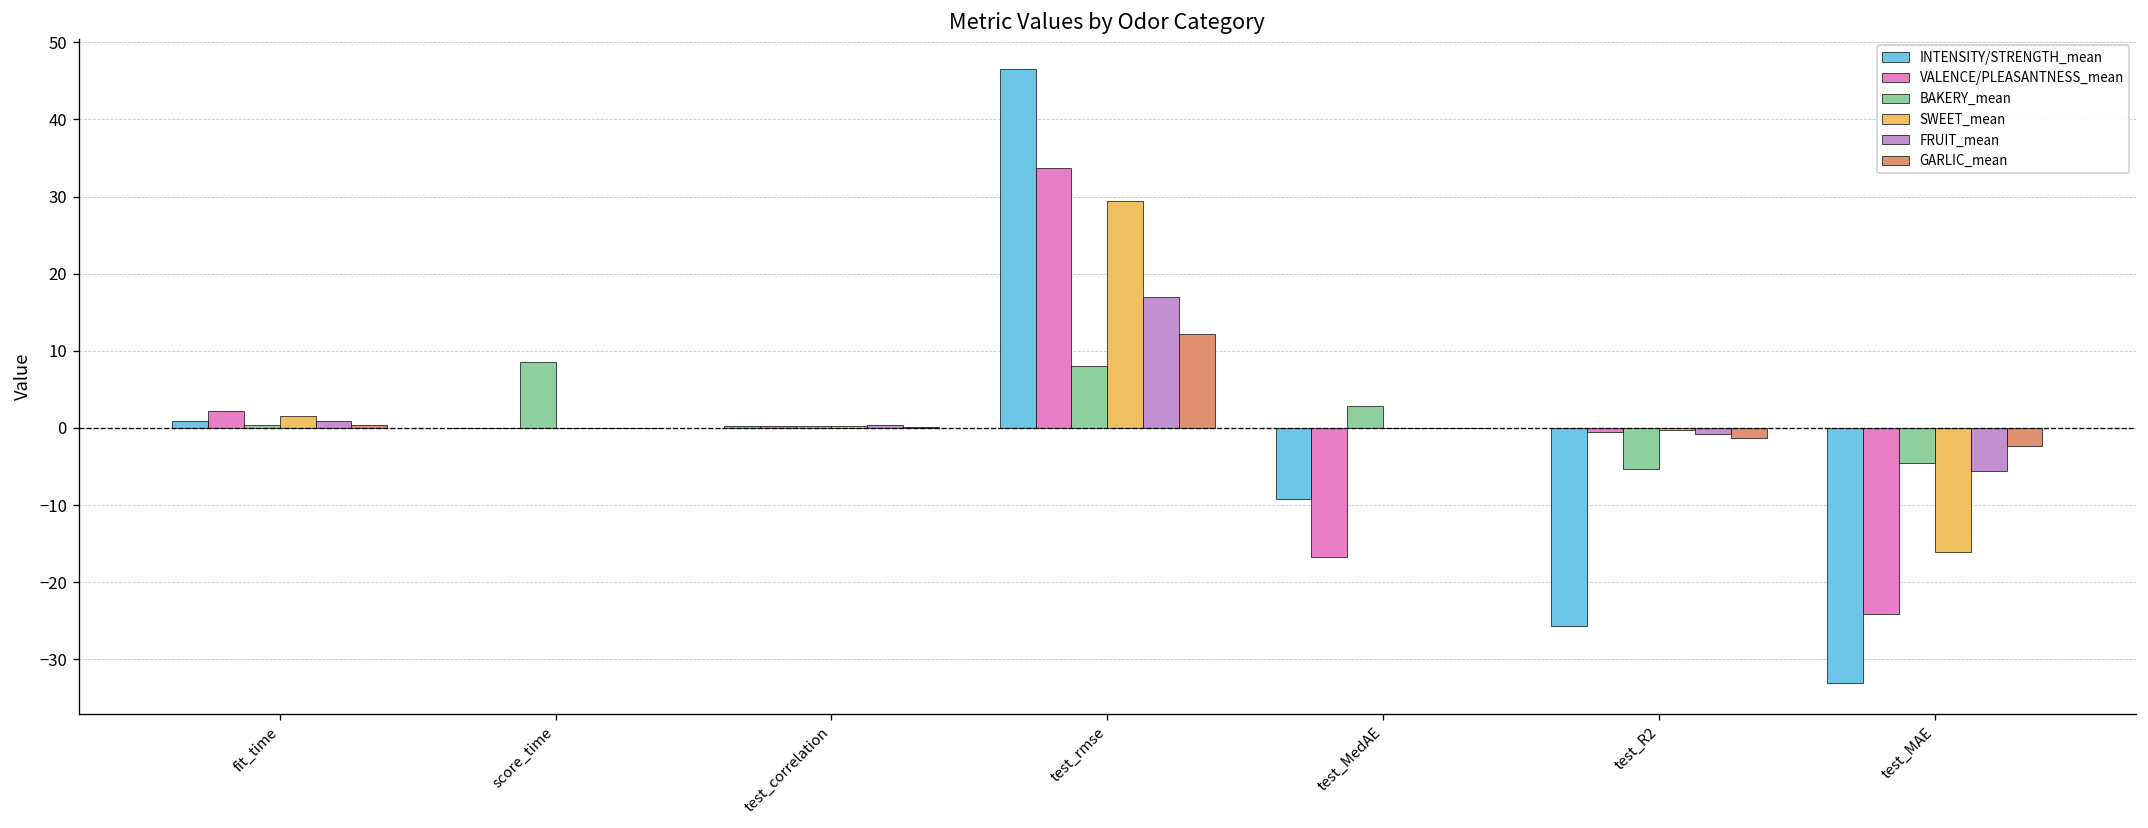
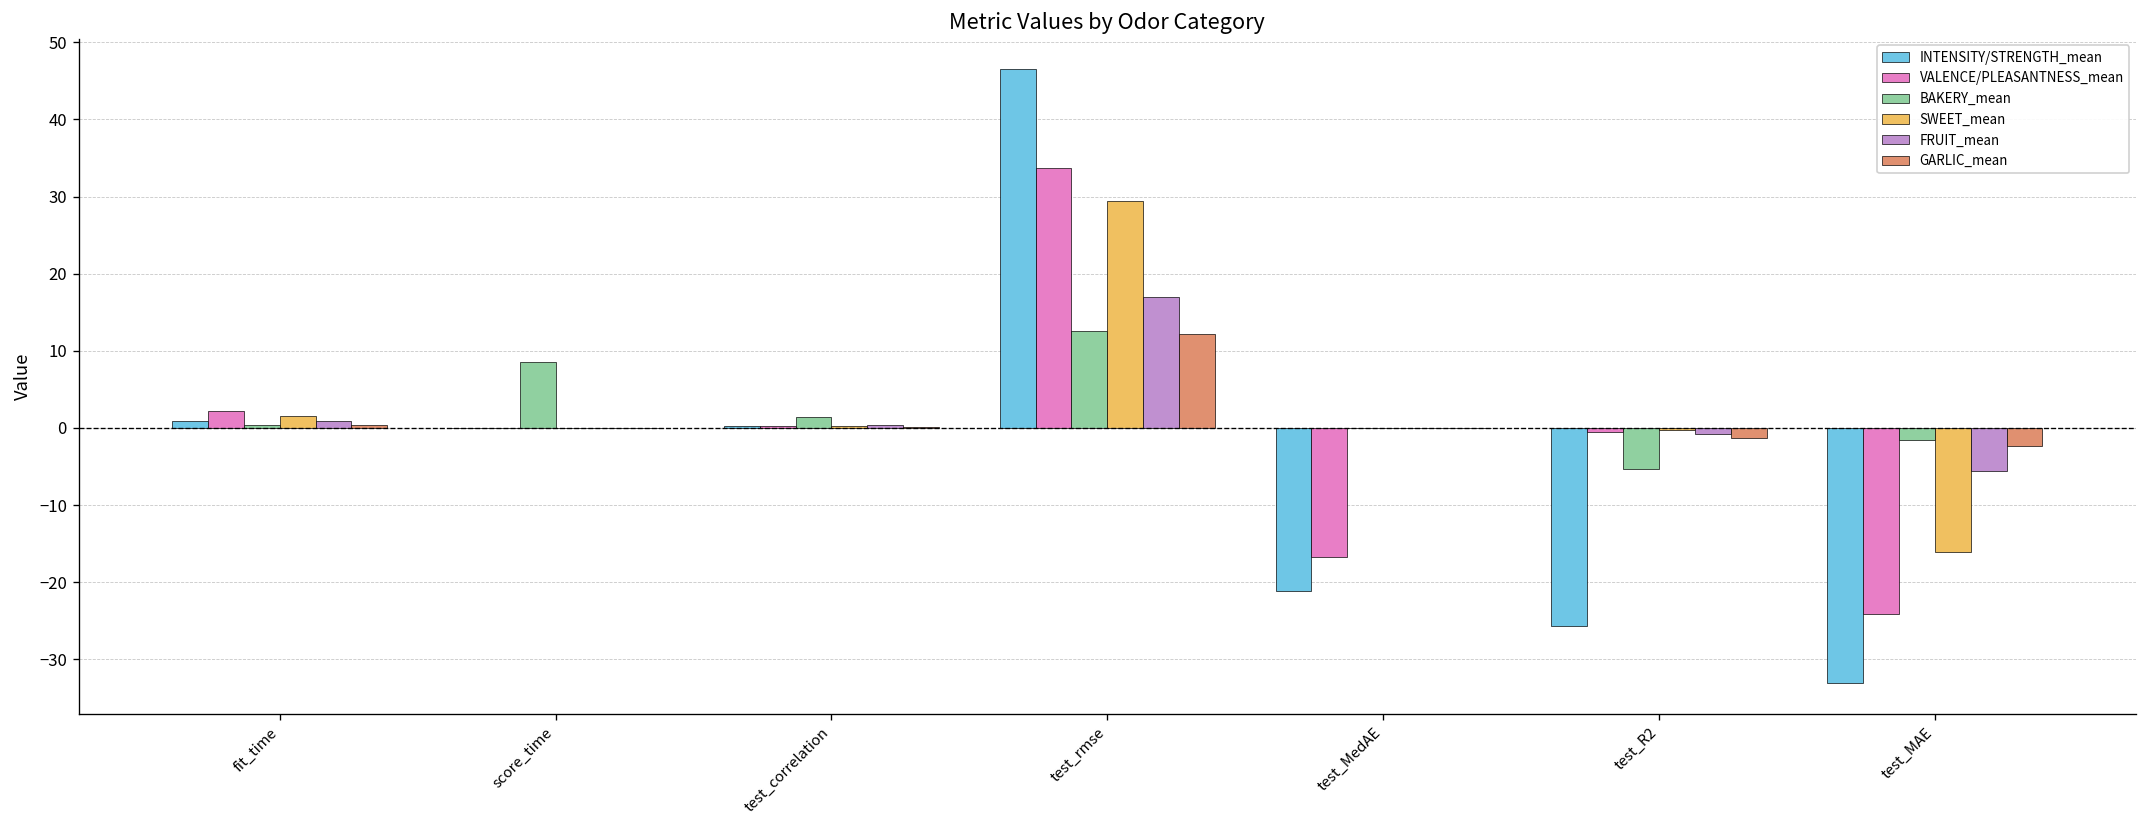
BAKERY_mean, test_correlation: 0 -> 1
BAKERY_mean, test_rmse: 8 -> 13
INTENSITY/STRENGTH_mean, test_MedAE: -9 -> -21
BAKERY_mean, test_MedAE: 3 -> 0
BAKERY_mean, test_MAE: -5 -> -2
